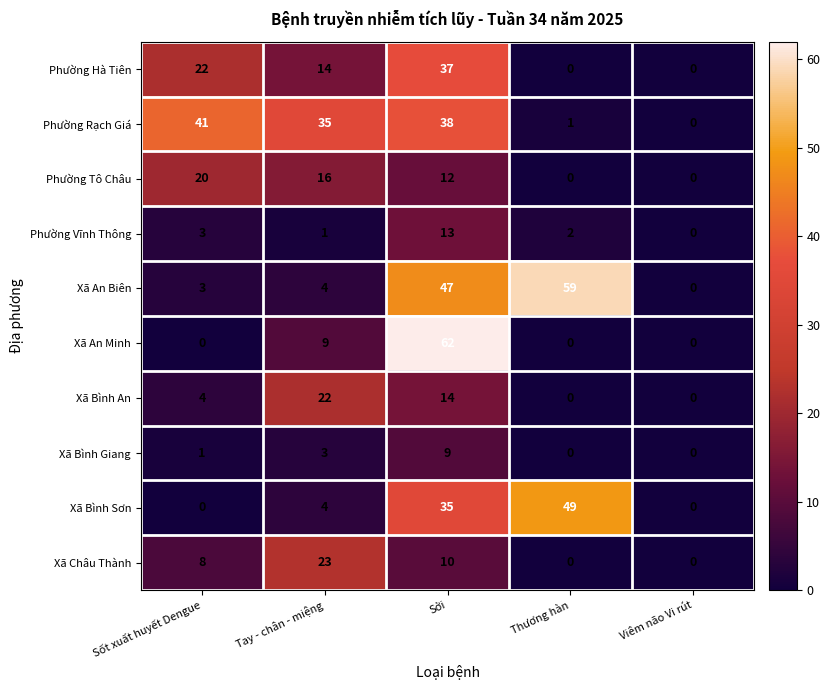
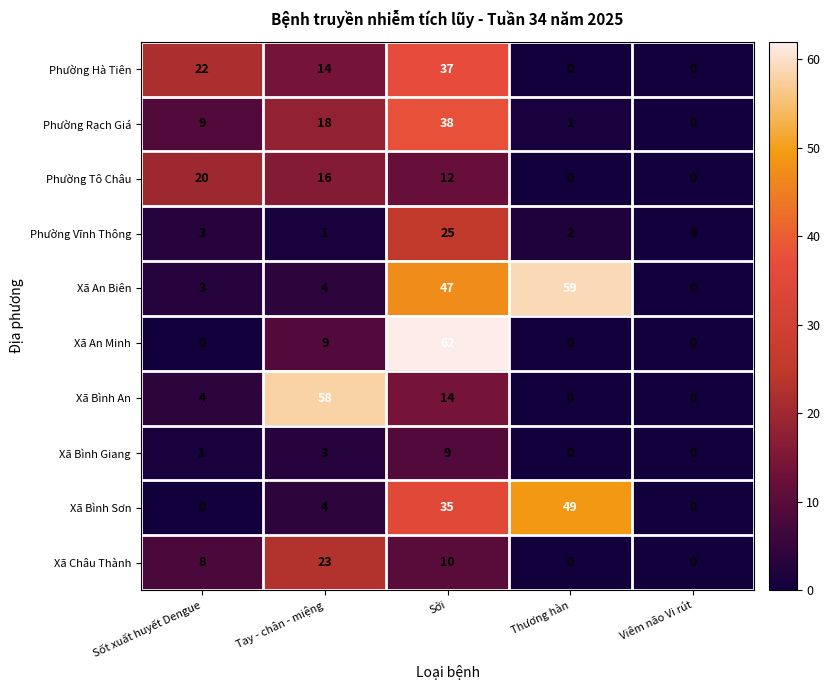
Phường Rạch Giá, Sốt xuất huyết Dengue: 41 -> 9
Phường Rạch Giá, Tay - chân - miệng: 35 -> 18
Phường Vĩnh Thông, Sởi: 13 -> 25
Xã Bình An, Tay - chân - miệng: 22 -> 58
